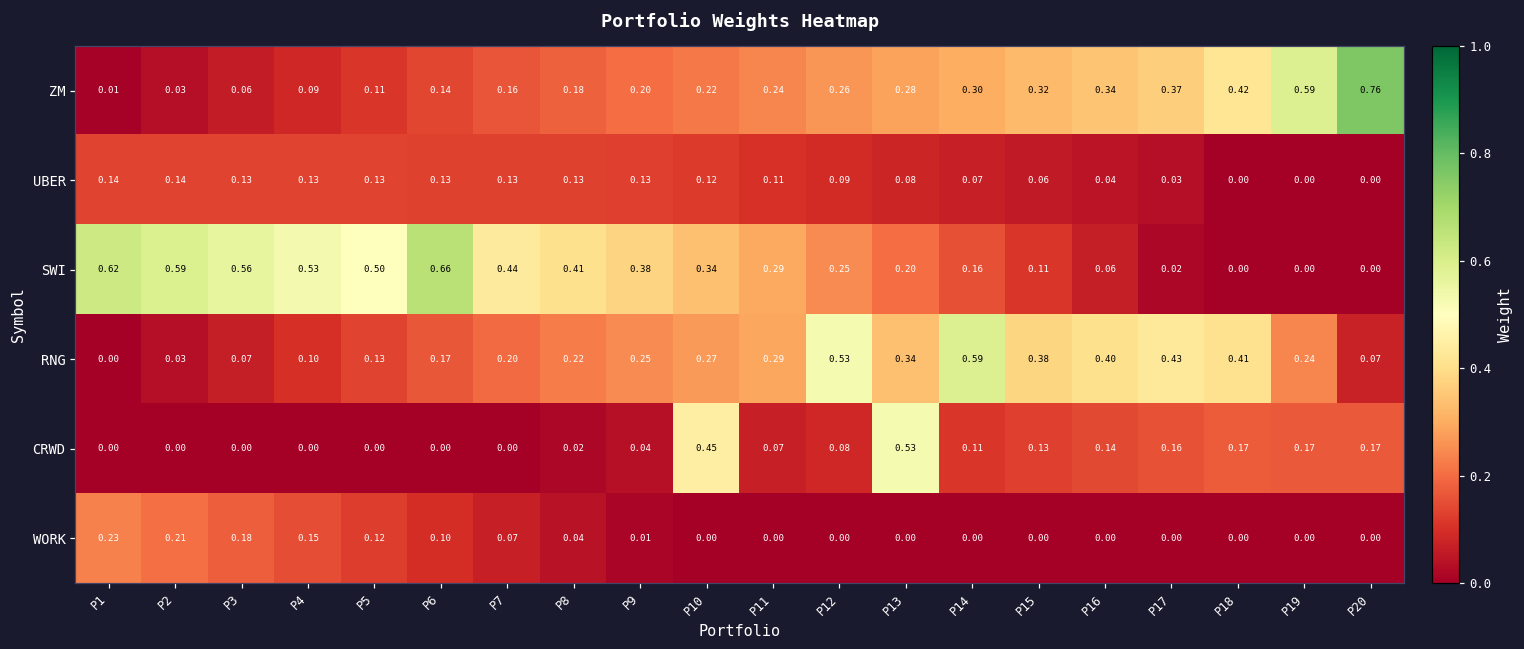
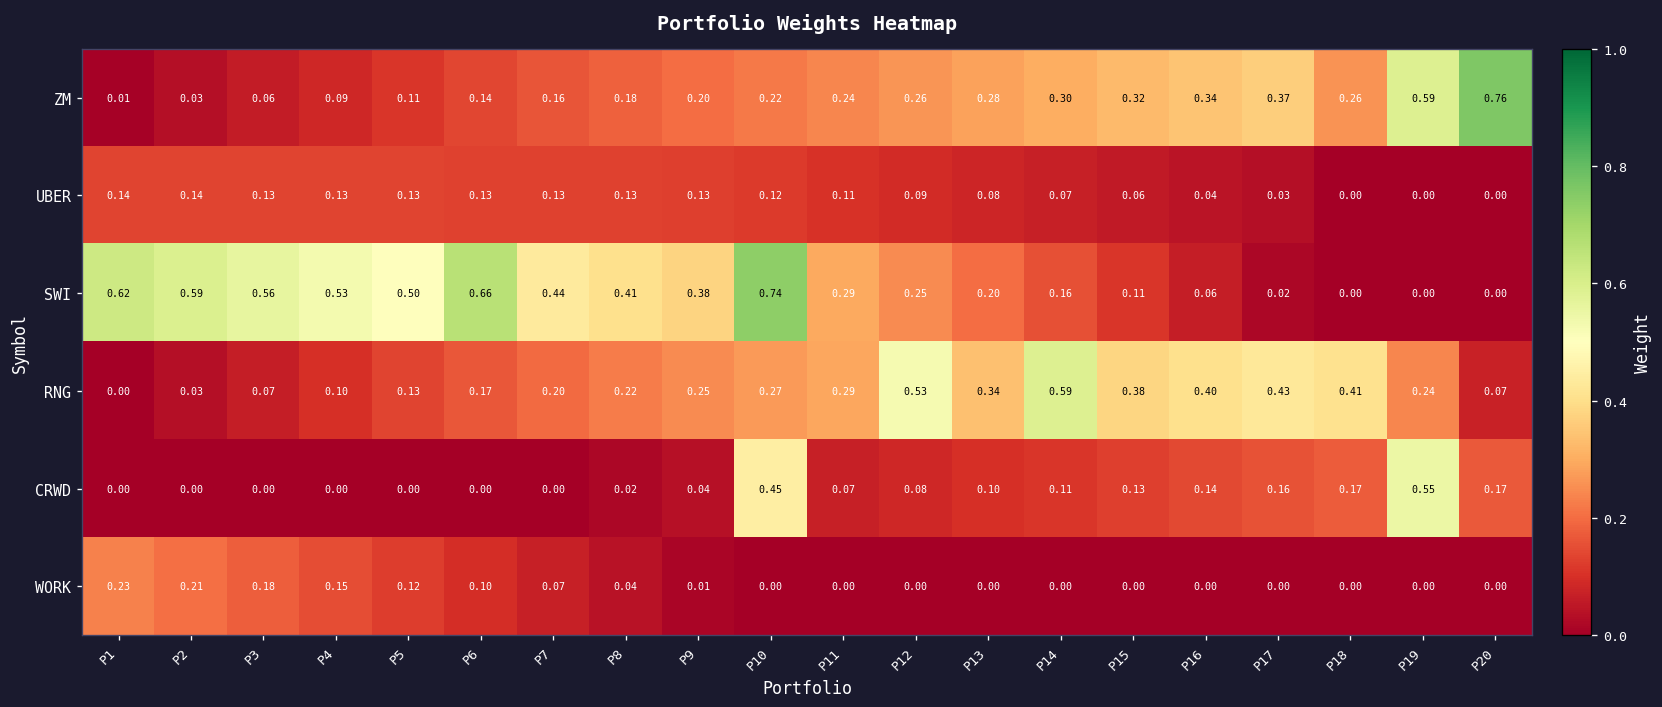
ZM, P18: 0.42 -> 0.26
SWI, P10: 0.34 -> 0.74
CRWD, P13: 0.53 -> 0.10
CRWD, P19: 0.17 -> 0.55
